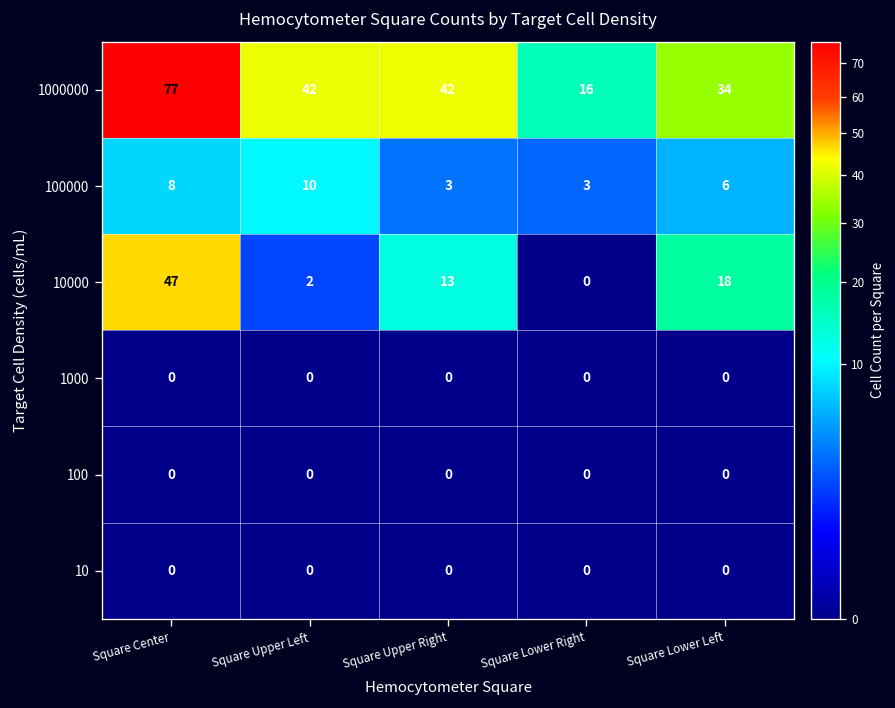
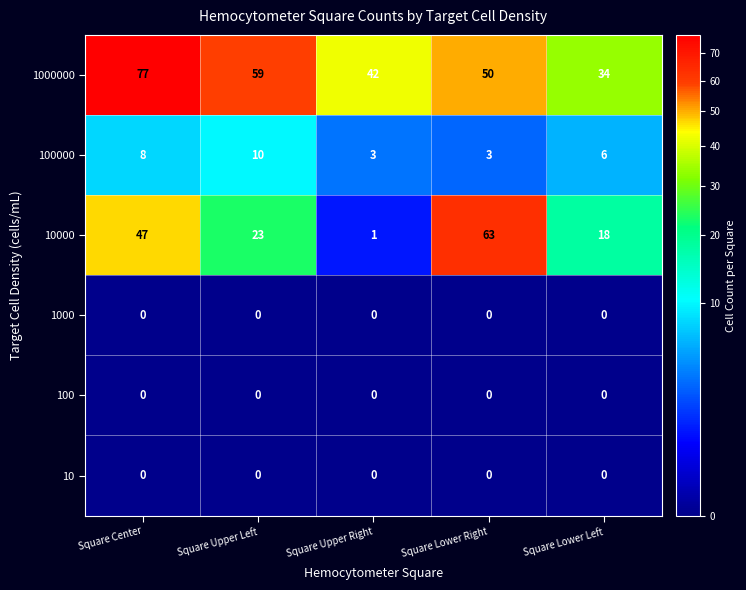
1000000, Square Upper Left: 42 -> 59
1000000, Square Lower Right: 16 -> 50
10000, Square Upper Left: 2 -> 23
10000, Square Upper Right: 13 -> 1
10000, Square Lower Right: 0 -> 63
